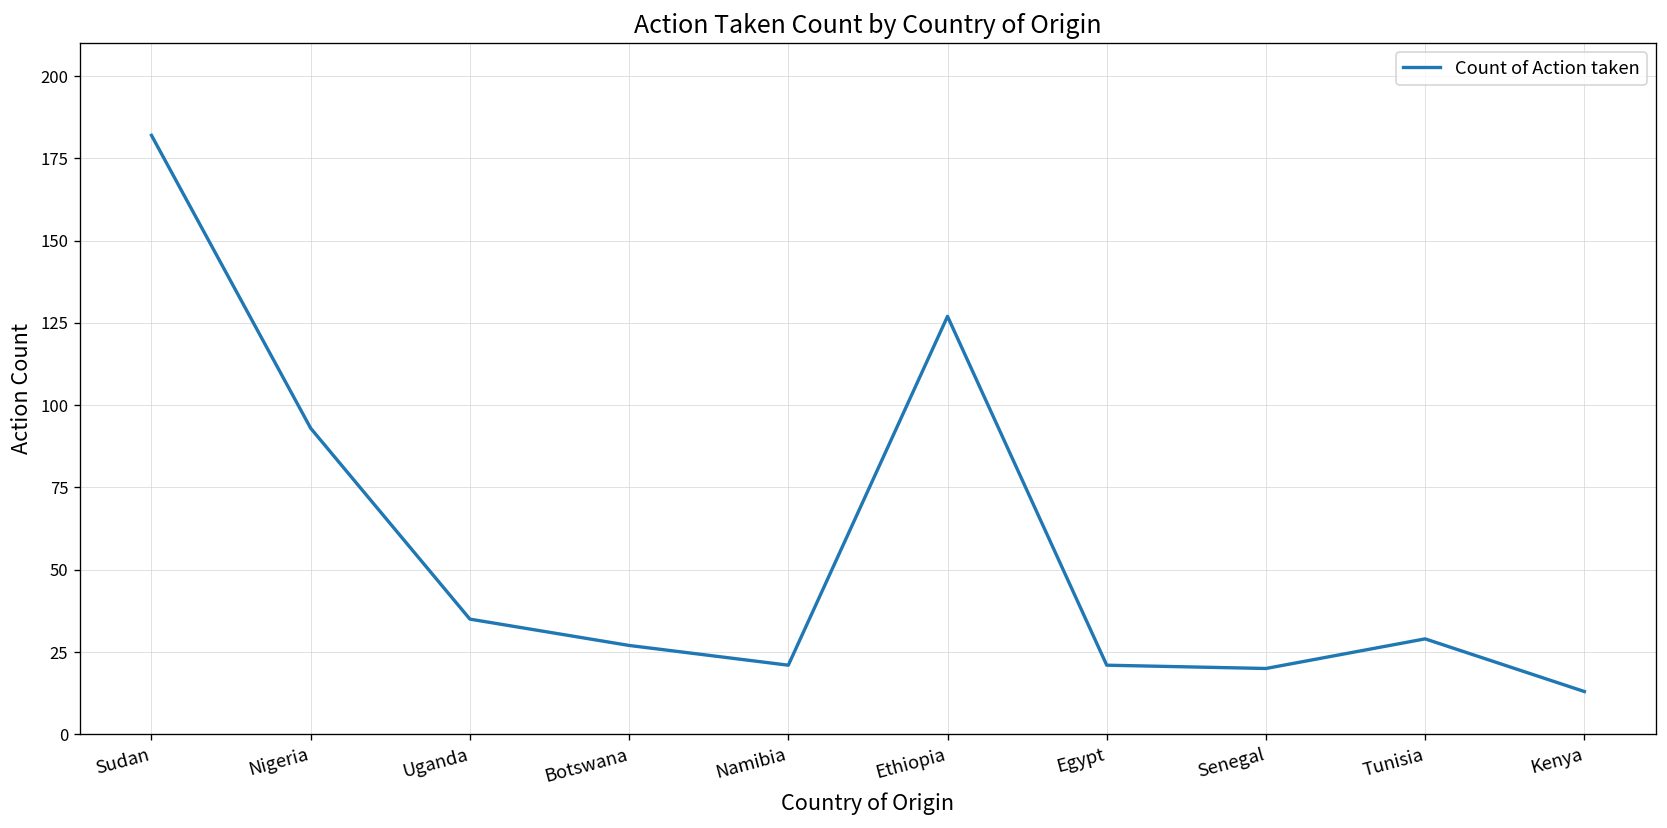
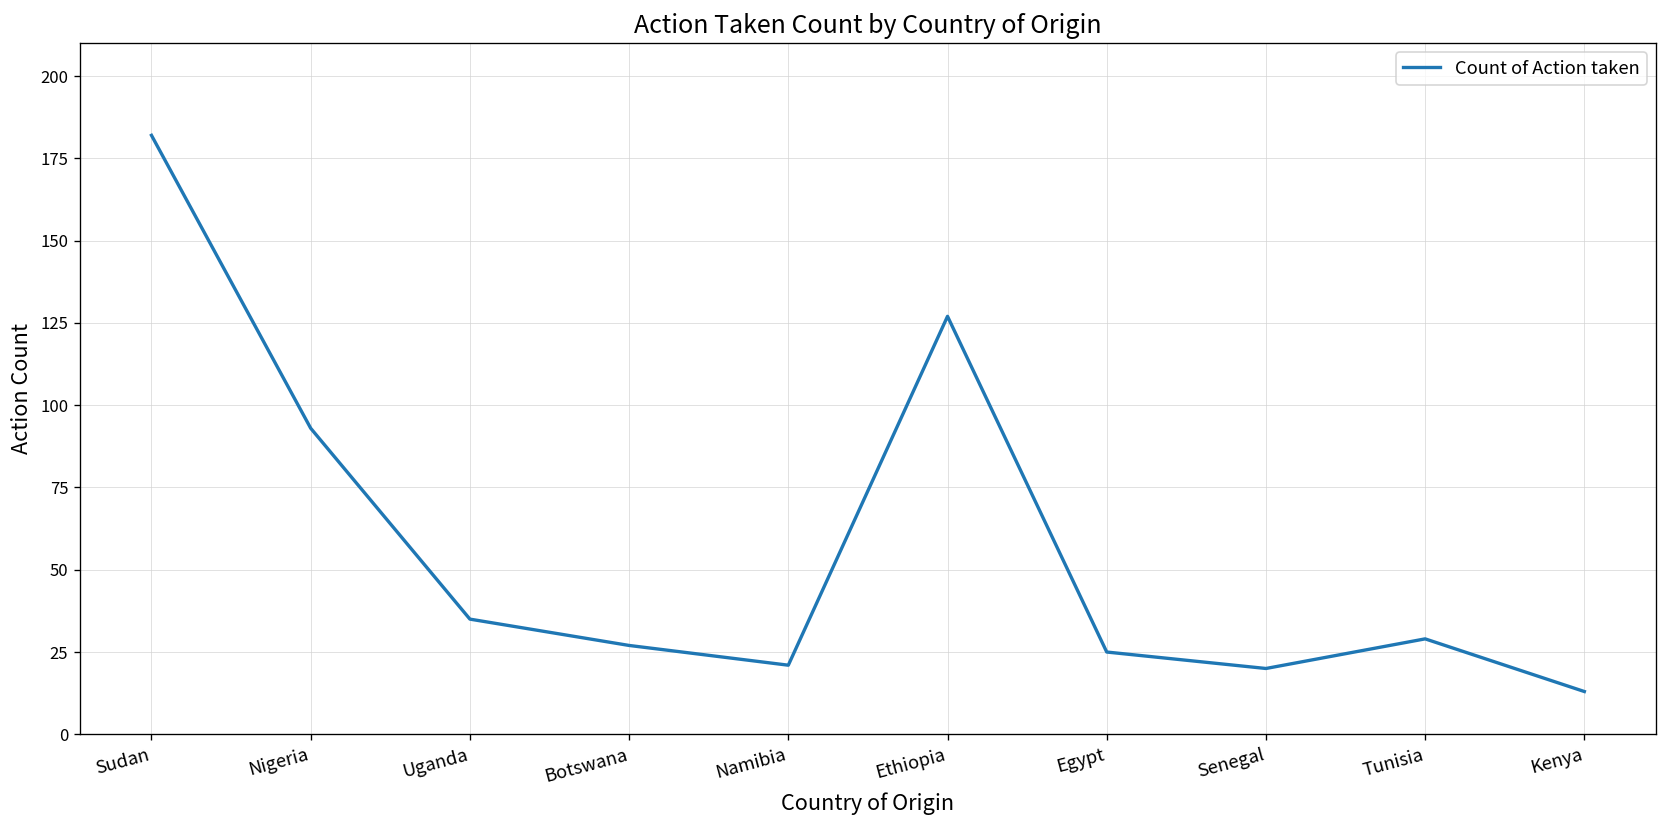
Egypt: 21 -> 25
